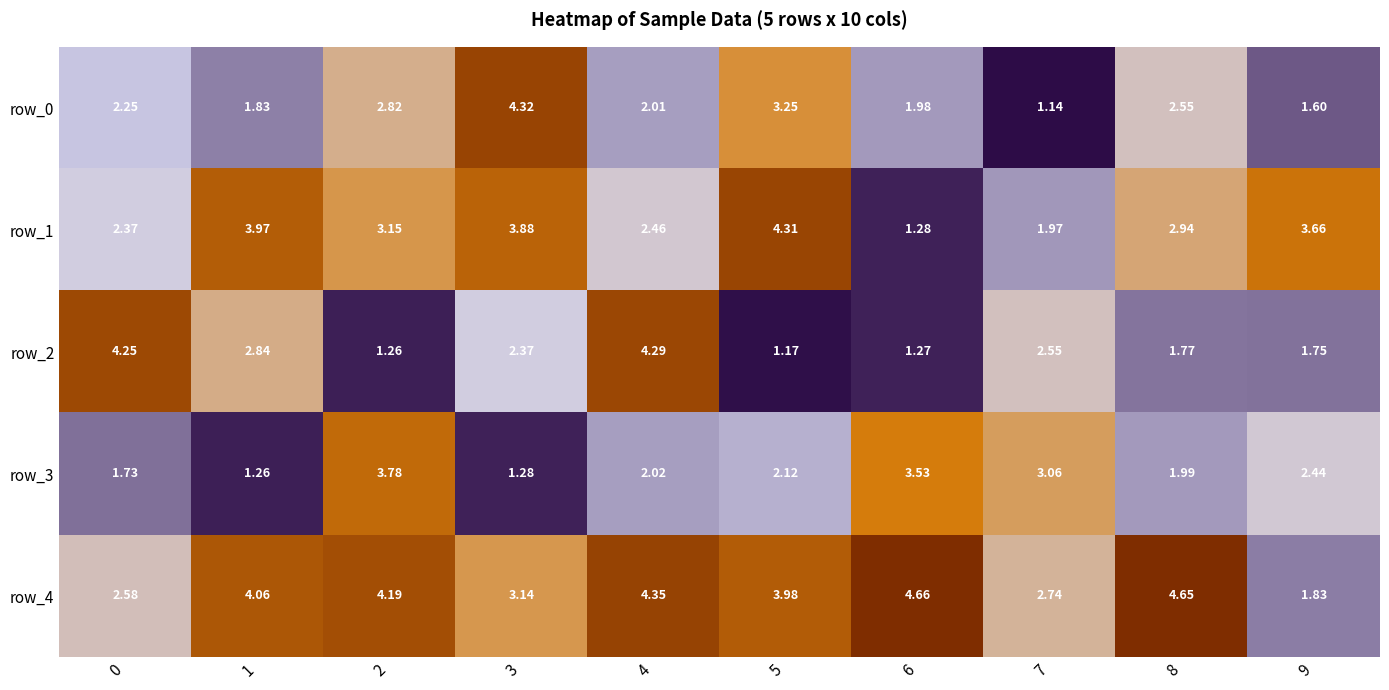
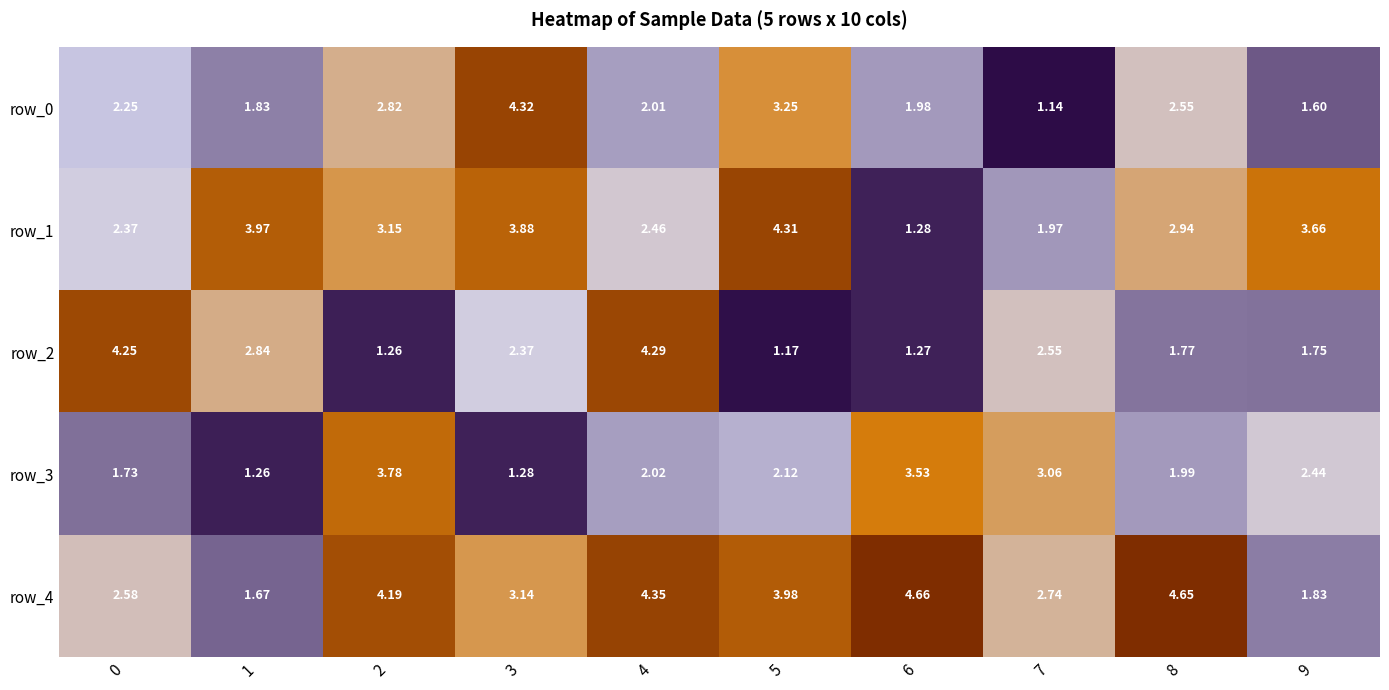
row_4, 1: 4.06 -> 1.67
